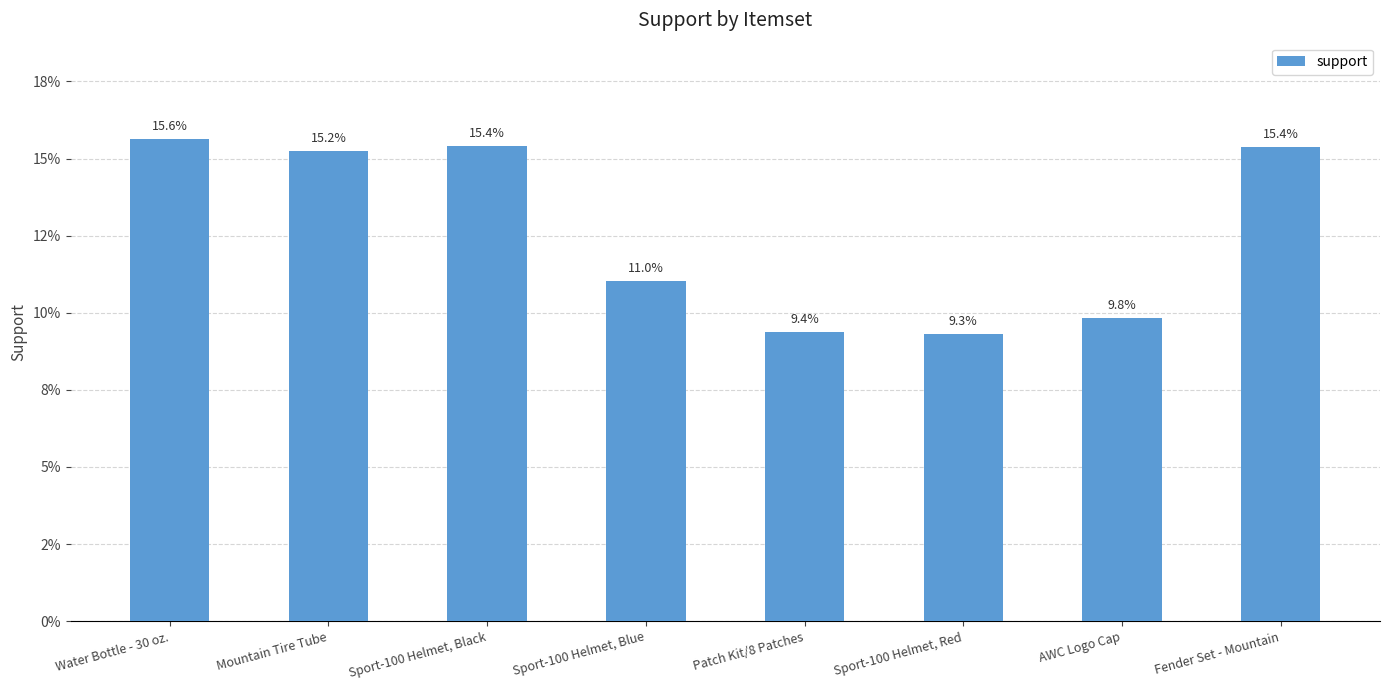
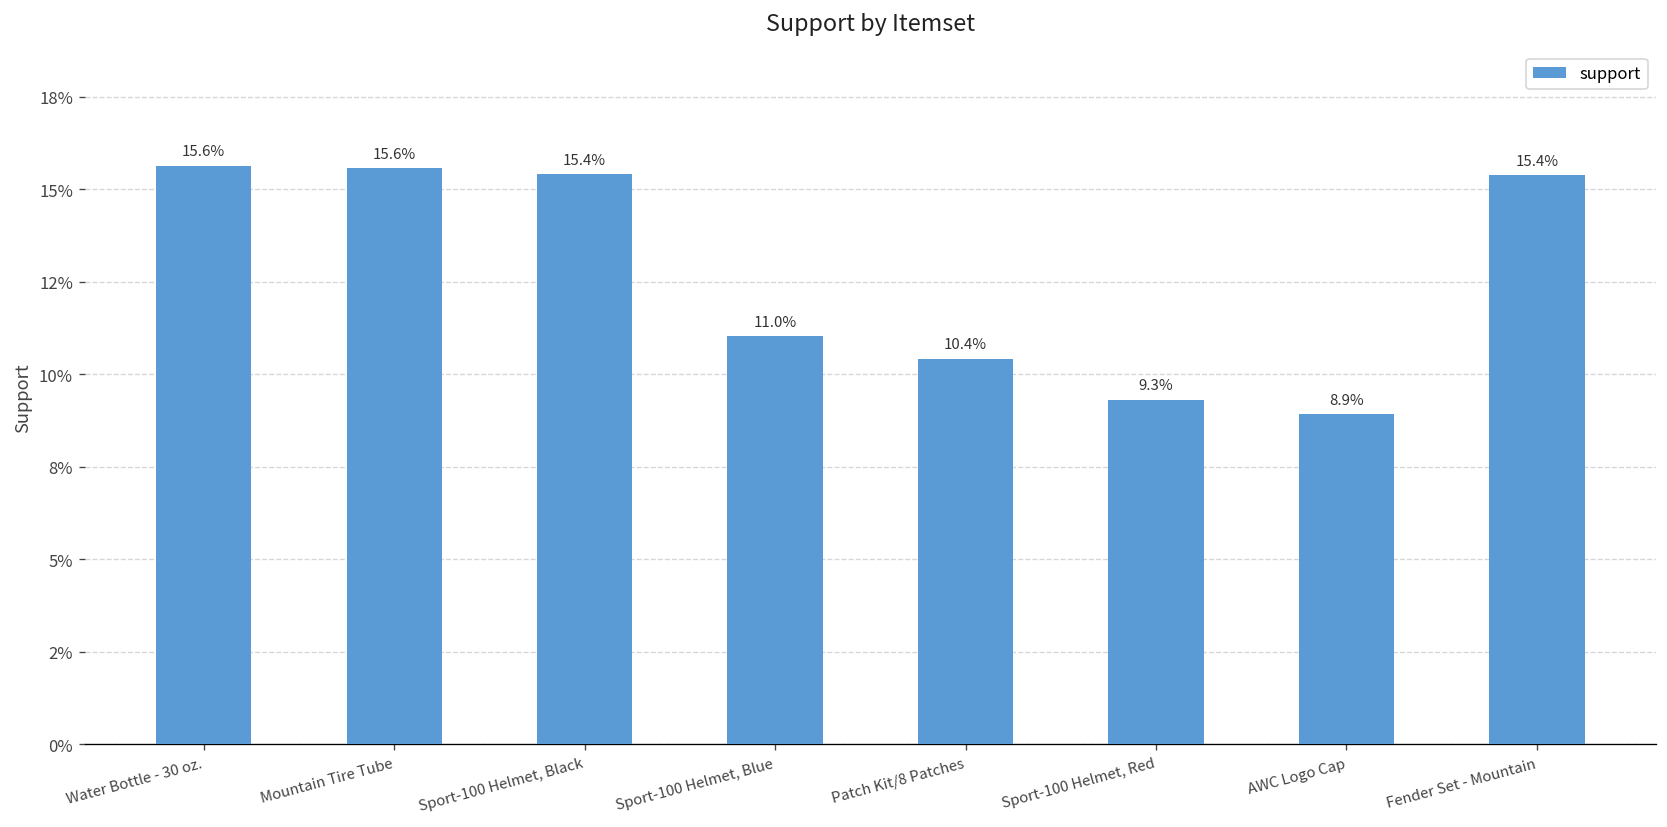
Mountain Tire Tube: 15.2% -> 15.6%
Patch Kit/8 Patches: 9.4% -> 10.4%
AWC Logo Cap: 9.8% -> 8.9%
